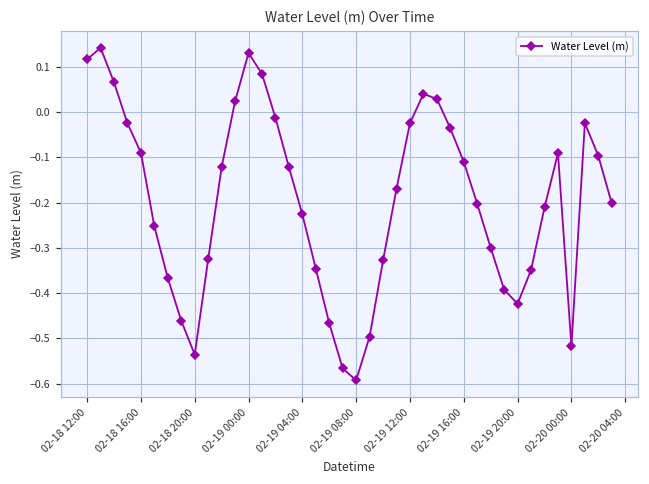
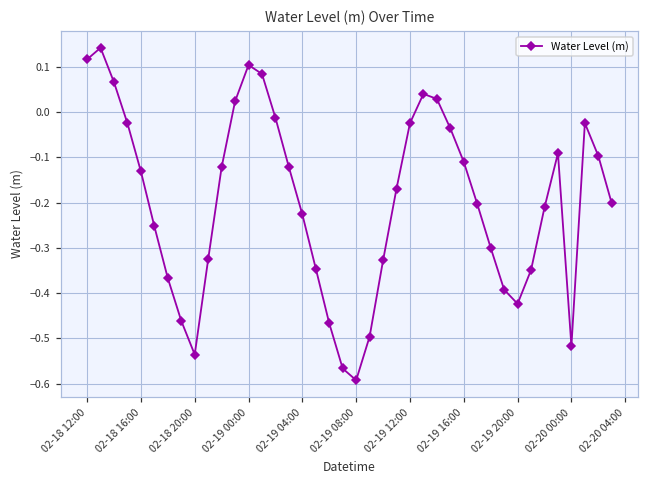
02-18 16:00: -0.09 -> -0.13
02-19 00:00: 0.13 -> 0.10
